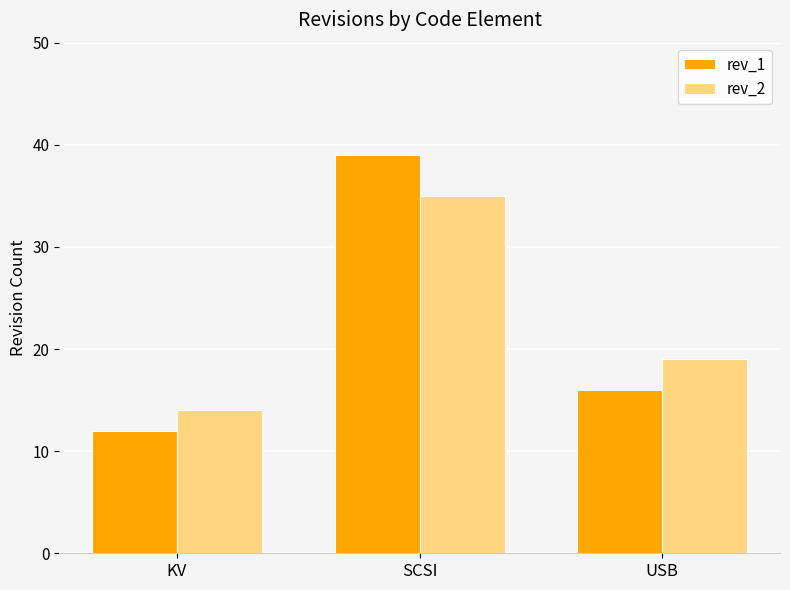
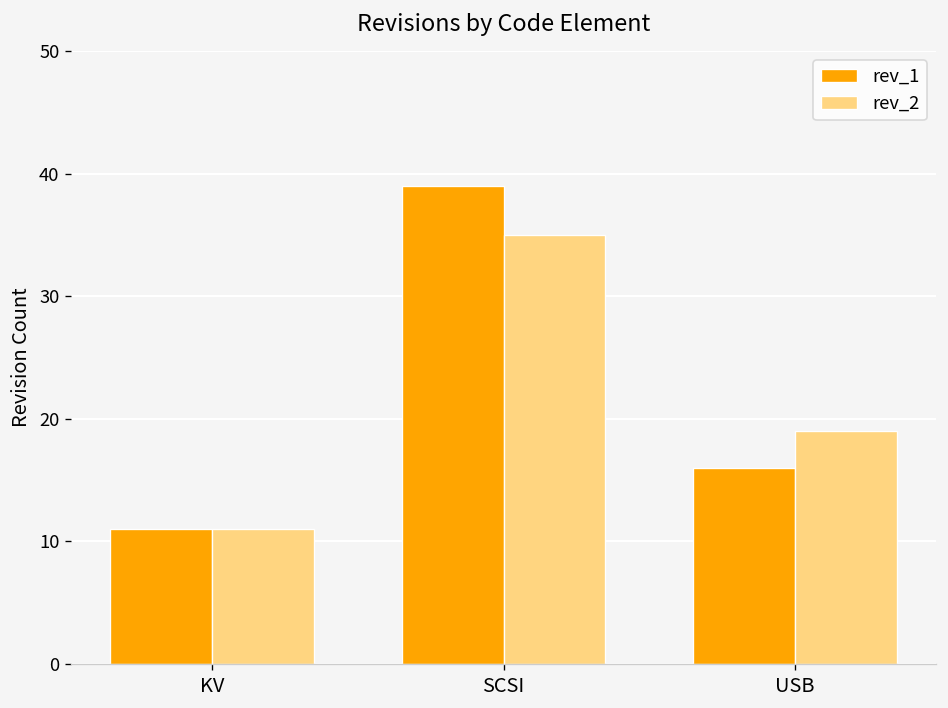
rev_1, KV: 12 -> 11
rev_2, KV: 14 -> 11
